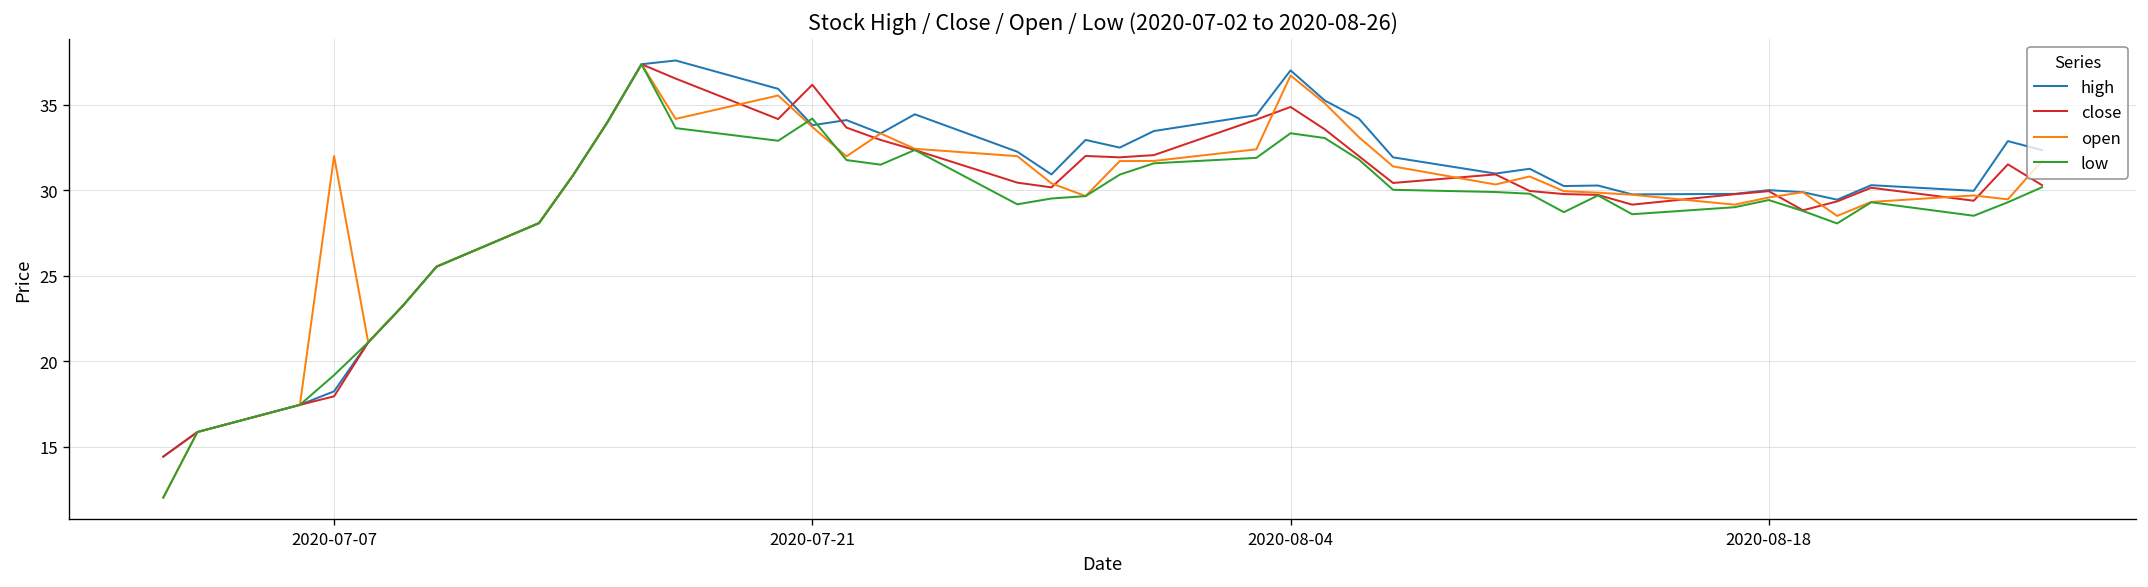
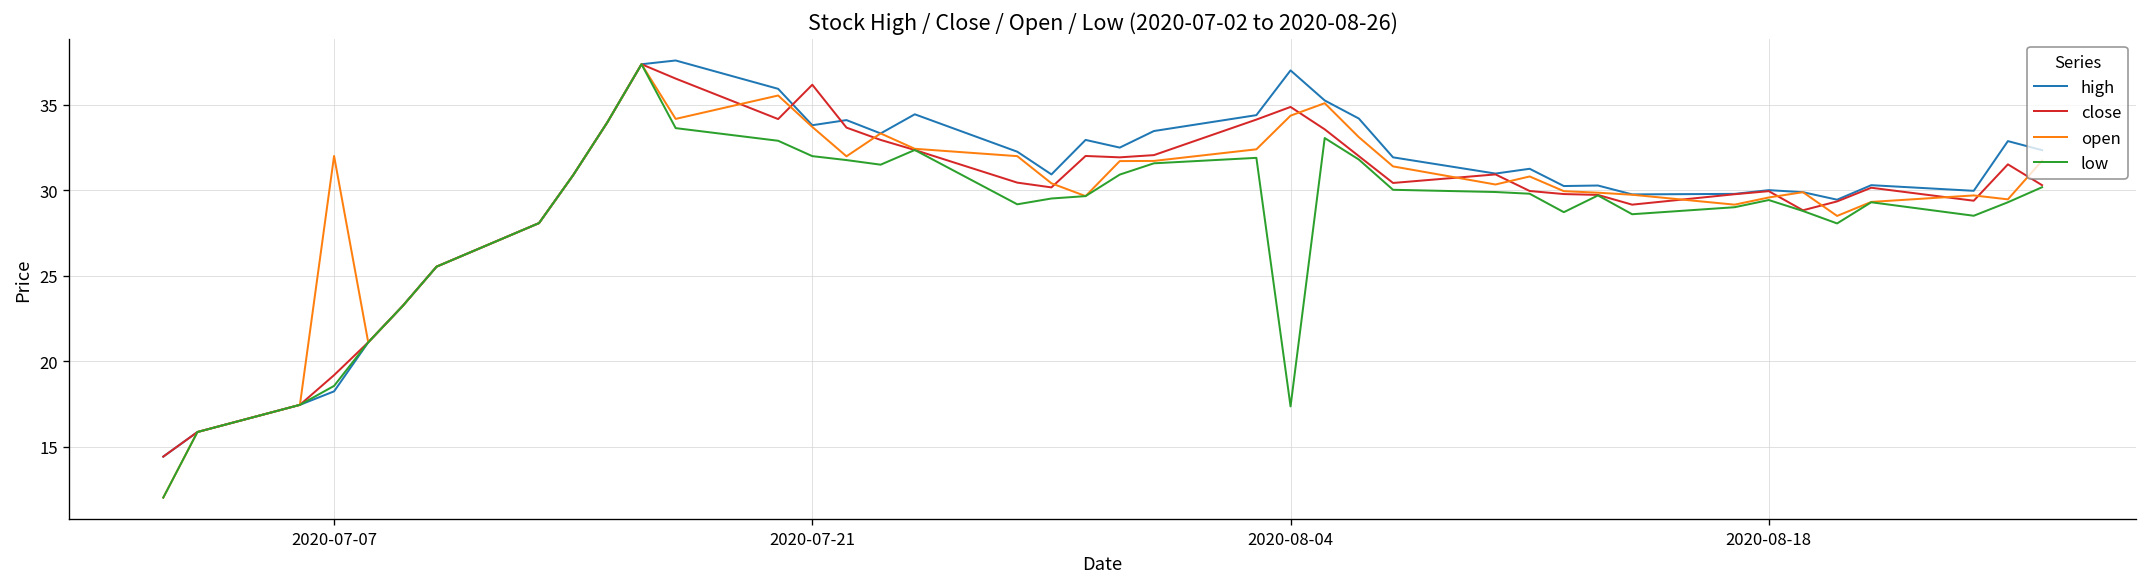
close, 2020-07-07: 17.9 -> 19.2
low, 2020-07-07: 19.2 -> 18.6
low, 2020-07-21: 34.2 -> 32.0
open, 2020-08-04: 36.7 -> 34.4
low, 2020-08-04: 33.3 -> 17.4
